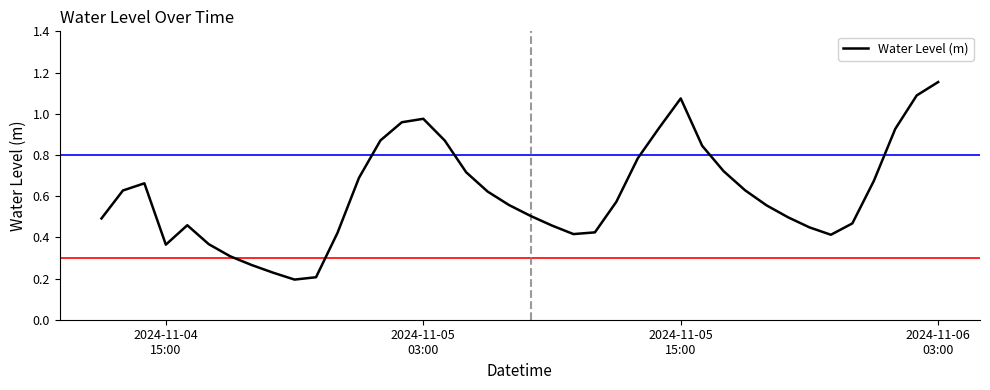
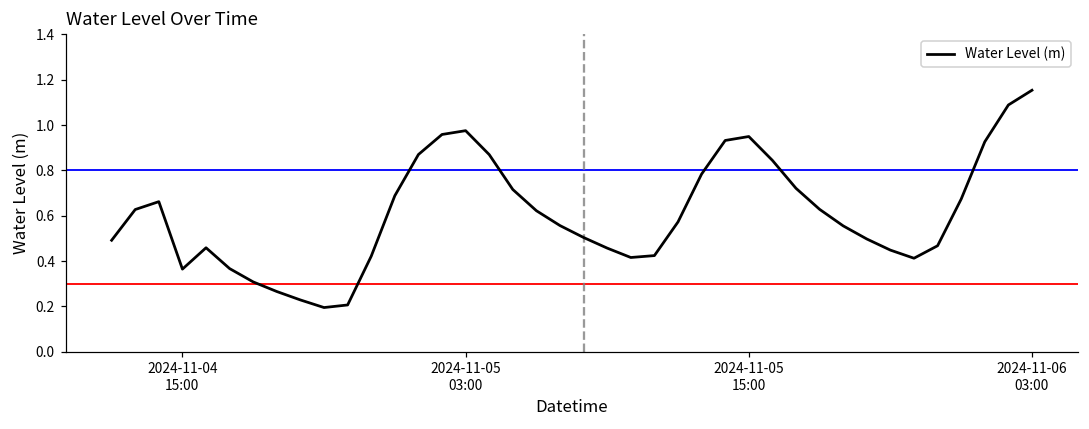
2024-11-05 15:00: 1.07 -> 0.95
